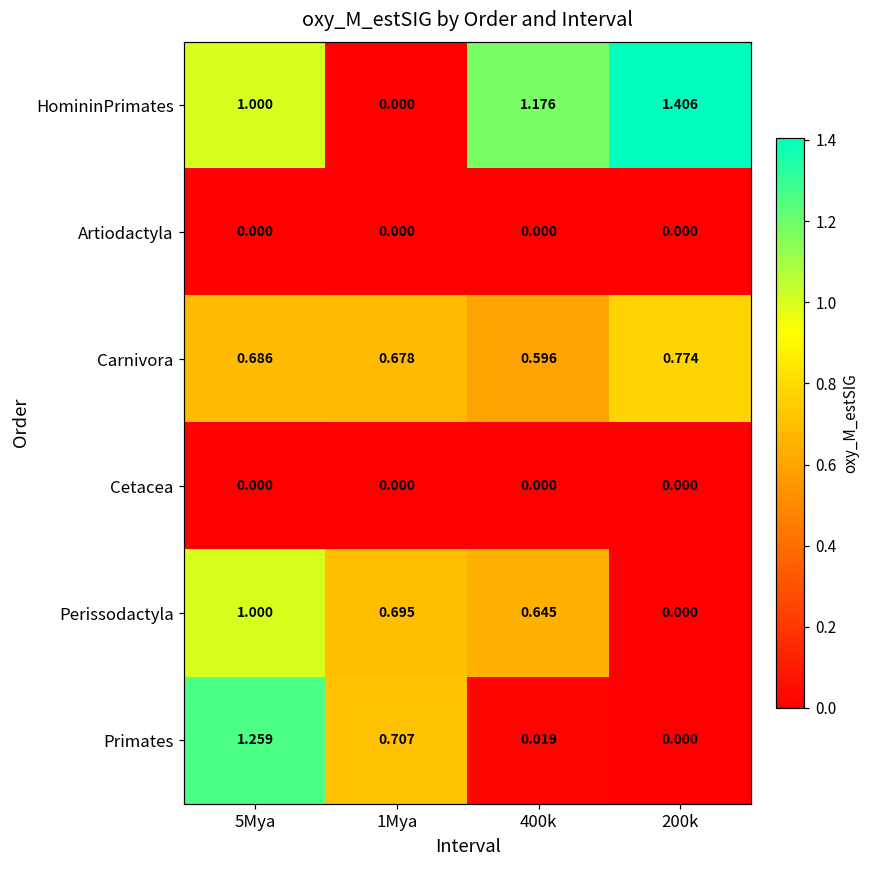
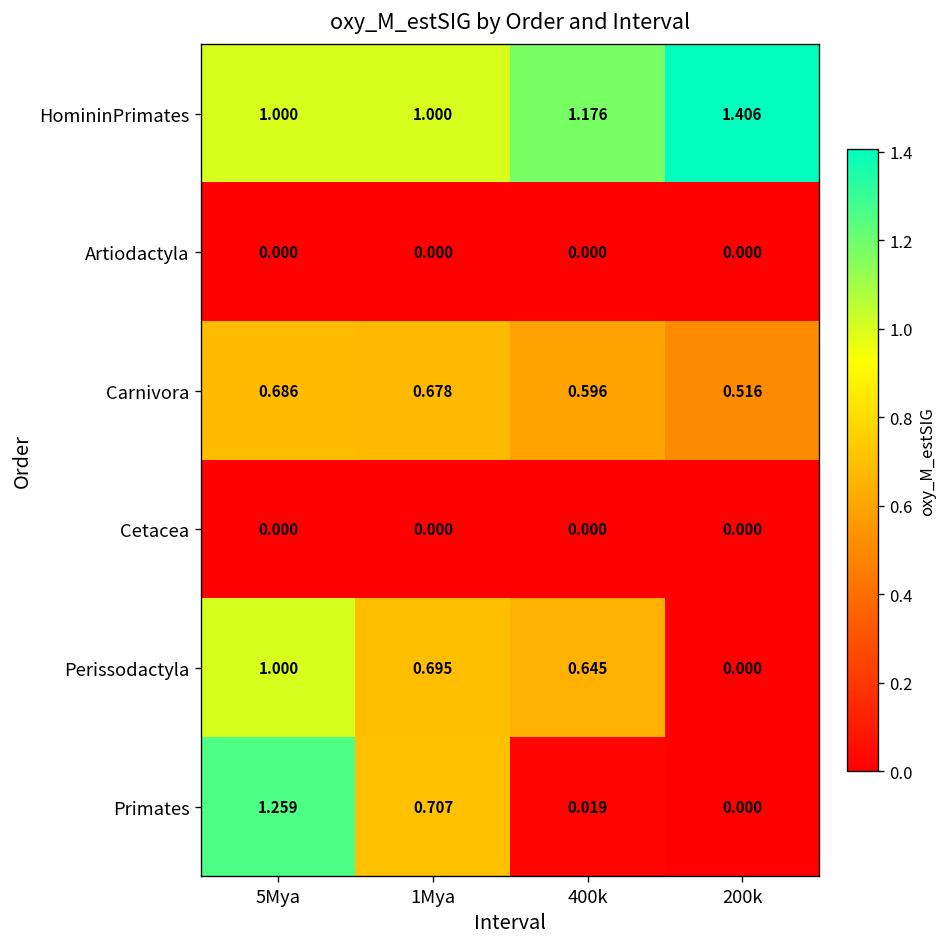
HomininPrimates, 1Mya: 0.000 -> 1.000
Carnivora, 200k: 0.774 -> 0.516
